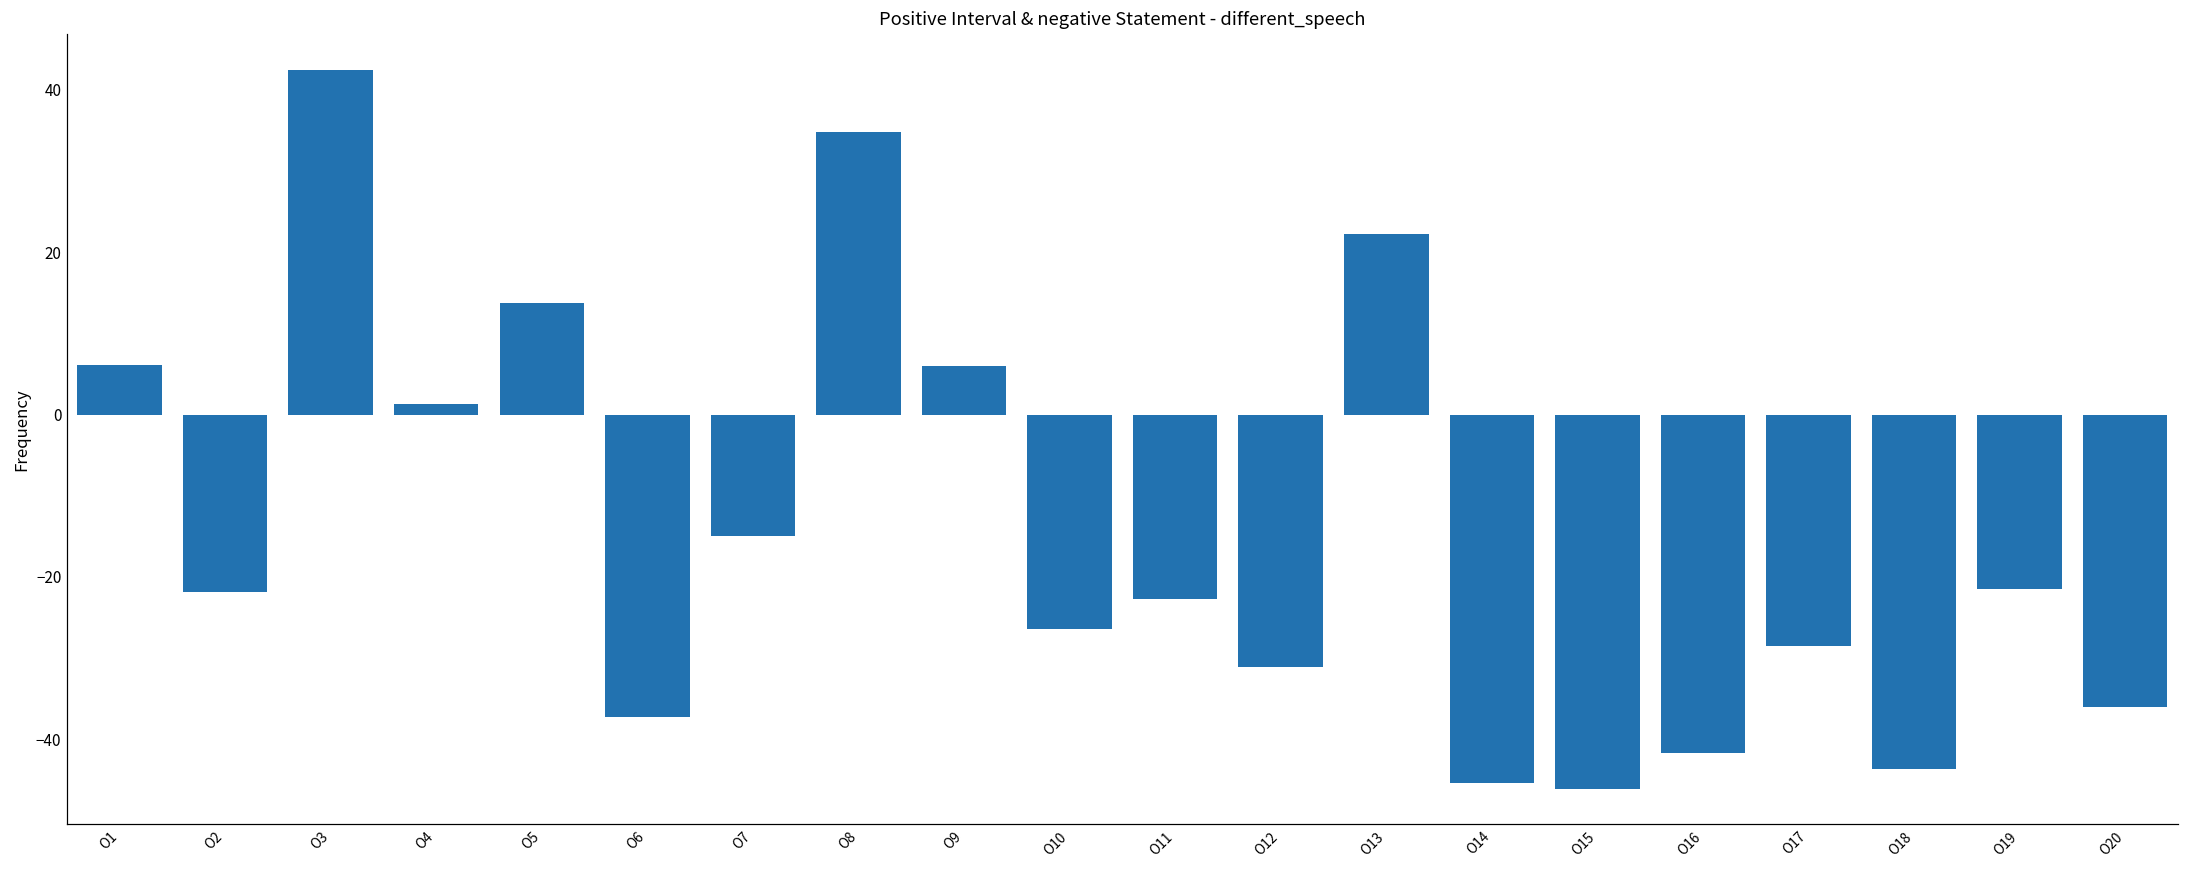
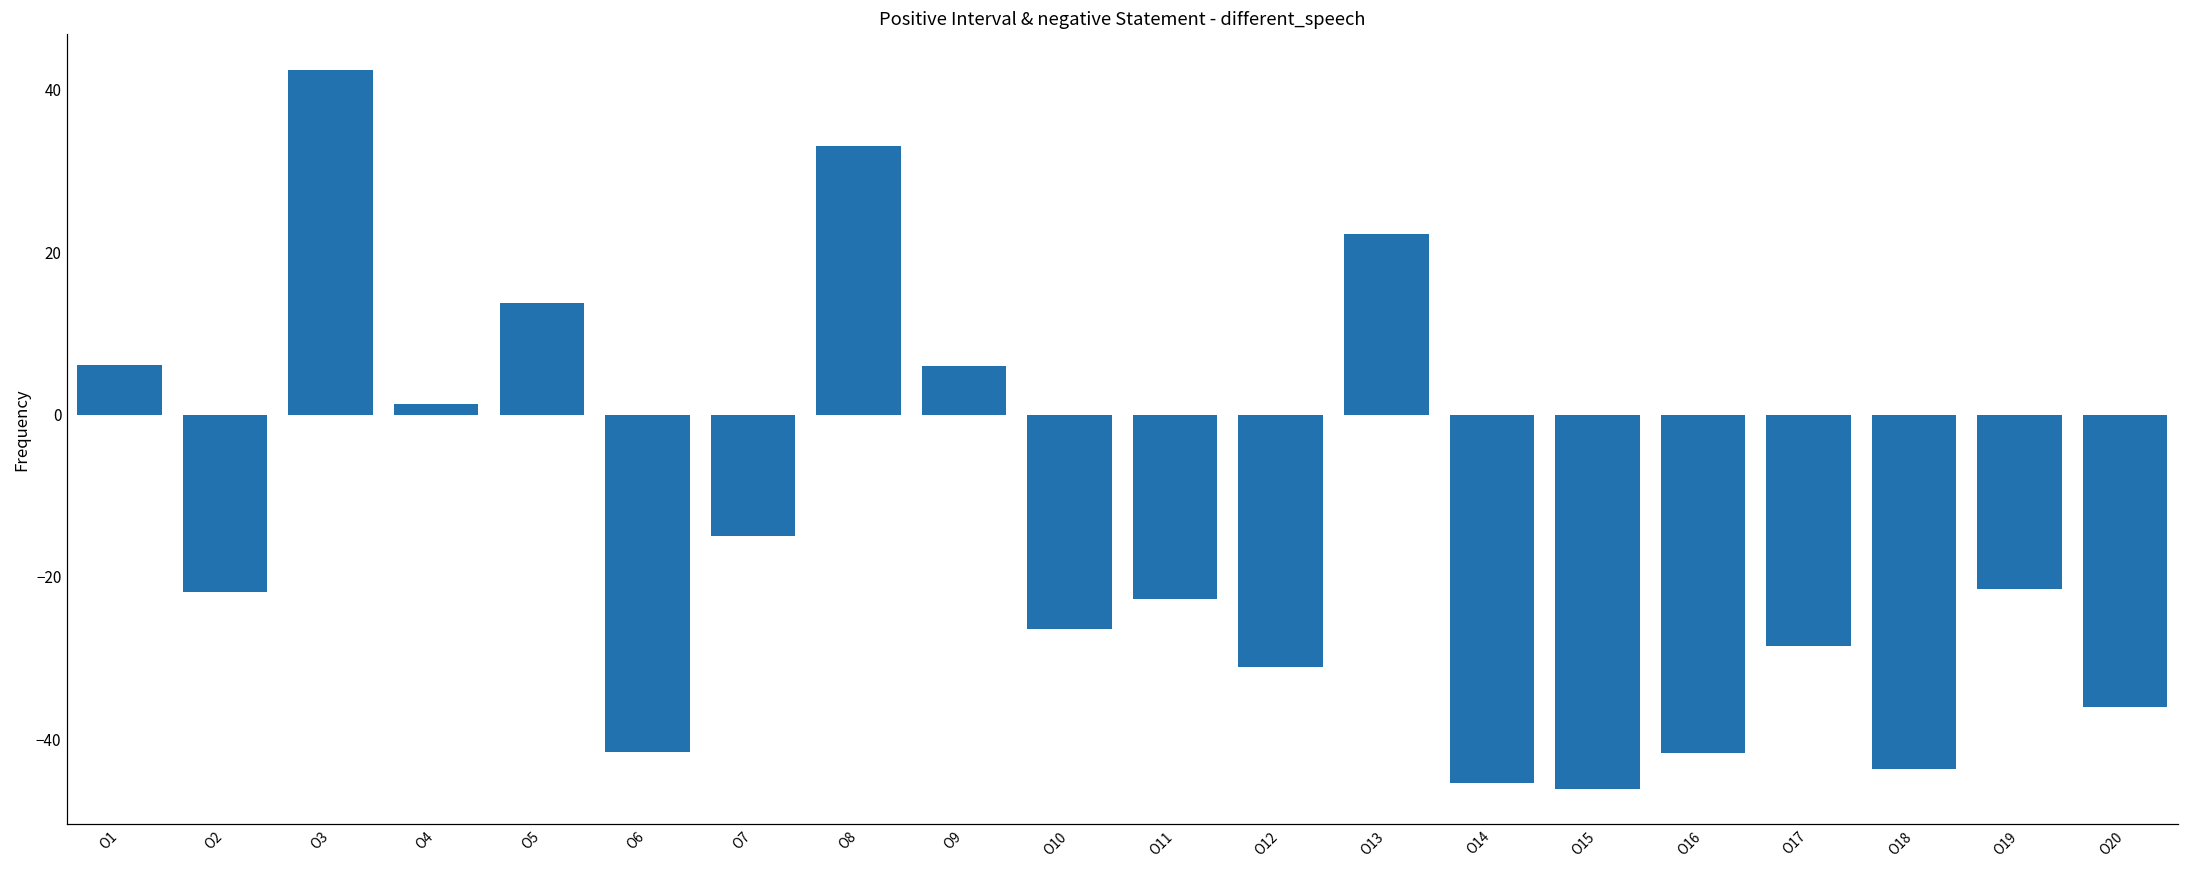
O6: -37 -> -42
O8: 35 -> 33
